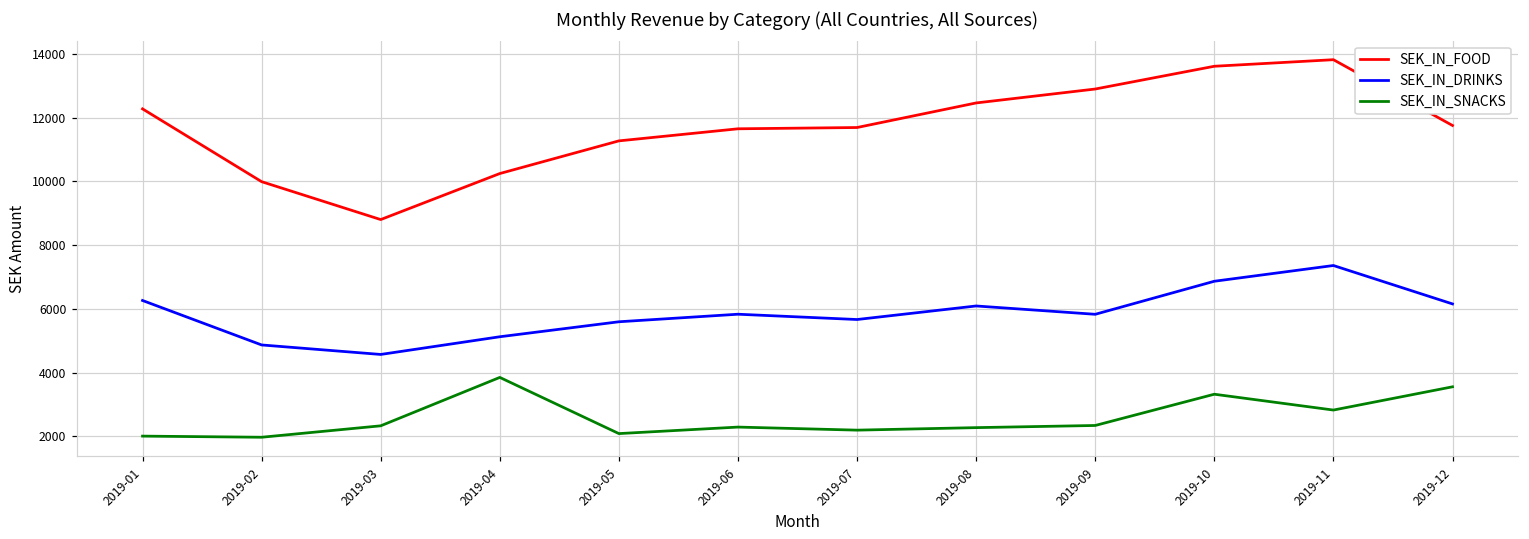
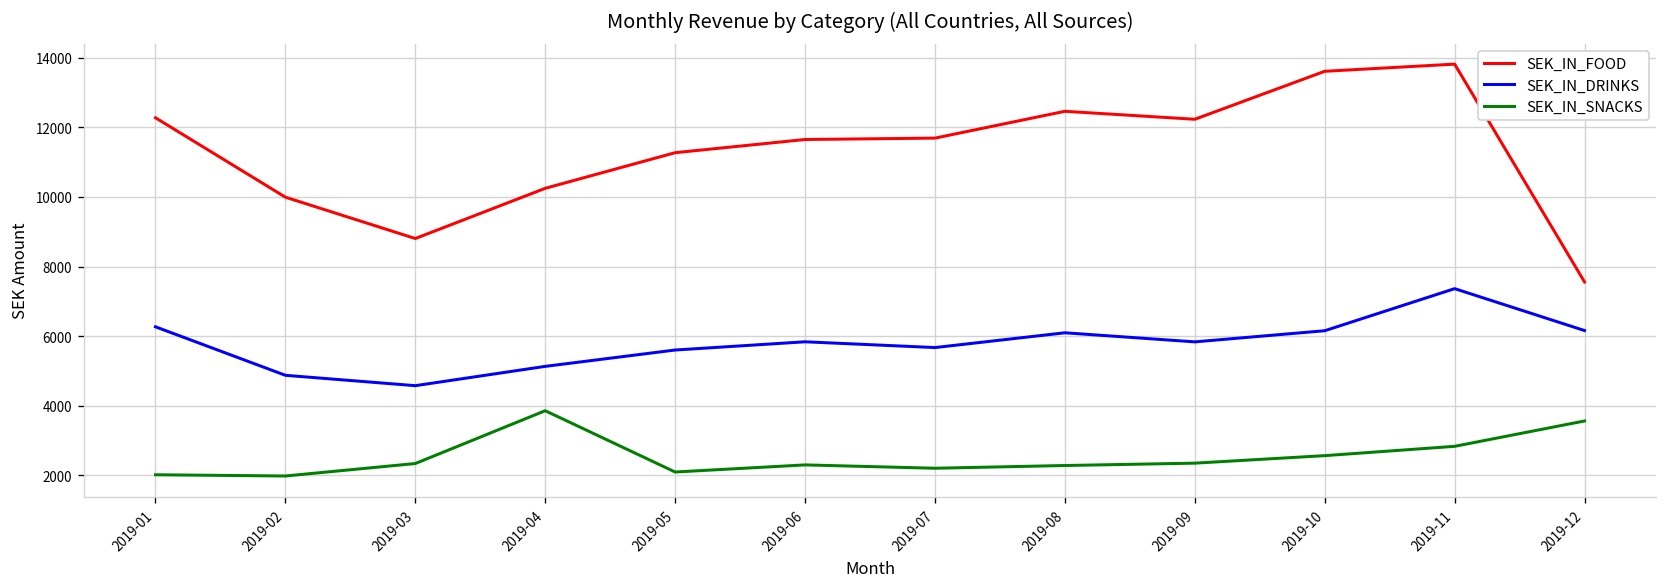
SEK_IN_FOOD, 2019-09: 12900 -> 12200
SEK_IN_DRINKS, 2019-10: 6900 -> 6200
SEK_IN_SNACKS, 2019-10: 3300 -> 2600
SEK_IN_FOOD, 2019-12: 11800 -> 7600
